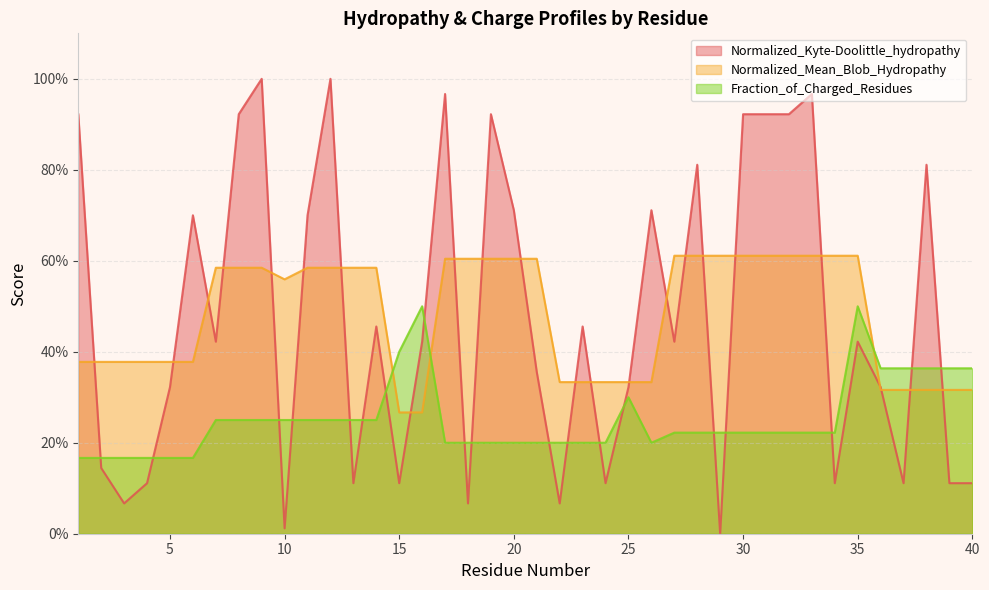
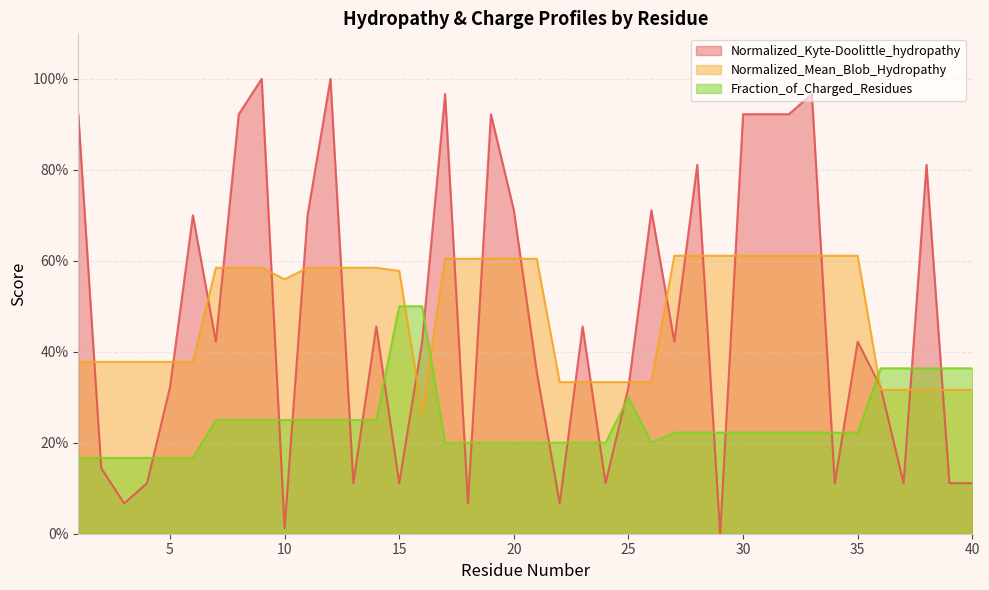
Normalized_Mean_Blob_Hydropathy, 15: 27% -> 58%
Fraction_of_Charged_Residues, 15: 40% -> 50%
Fraction_of_Charged_Residues, 35: 50% -> 22%
